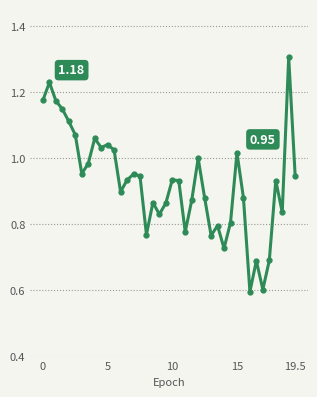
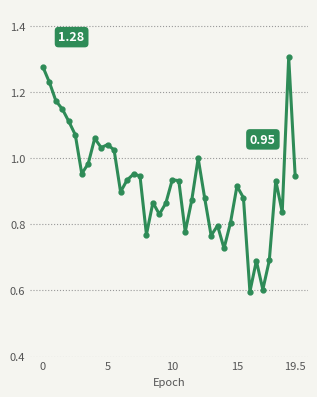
0: 1.18 -> 1.28
15: 1.02 -> 0.92
